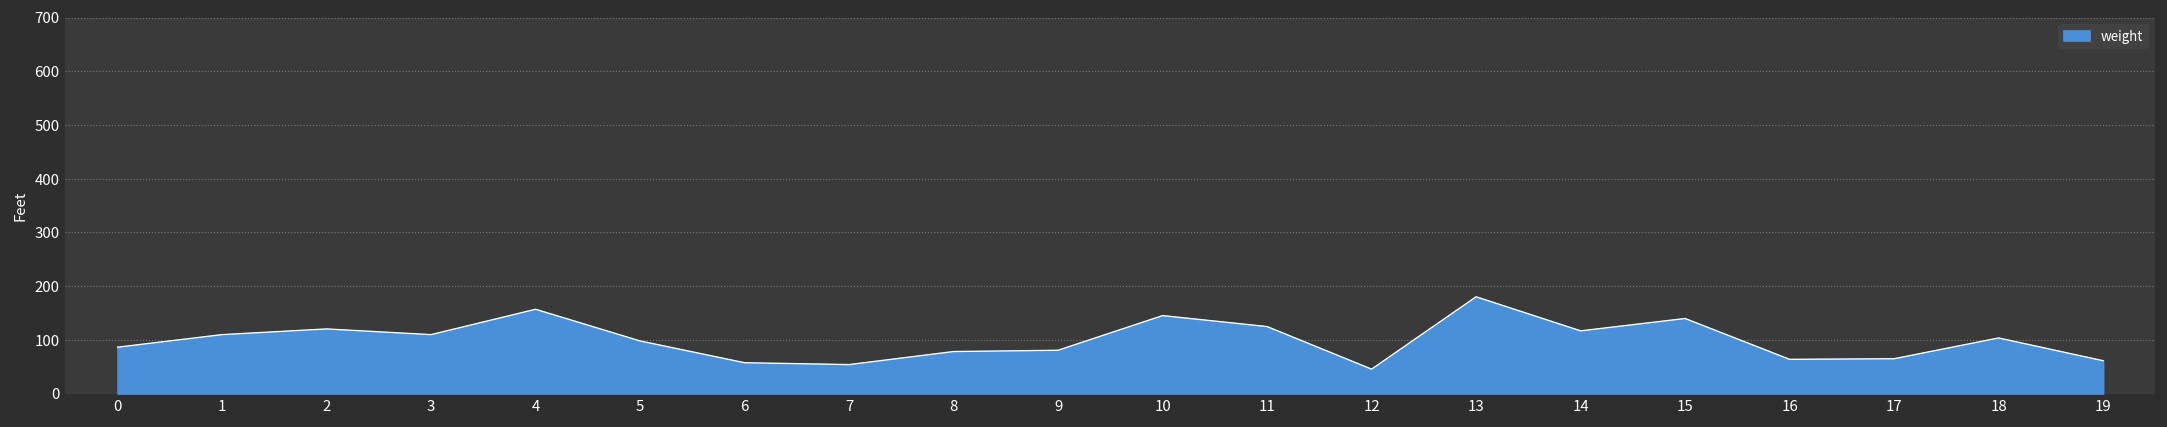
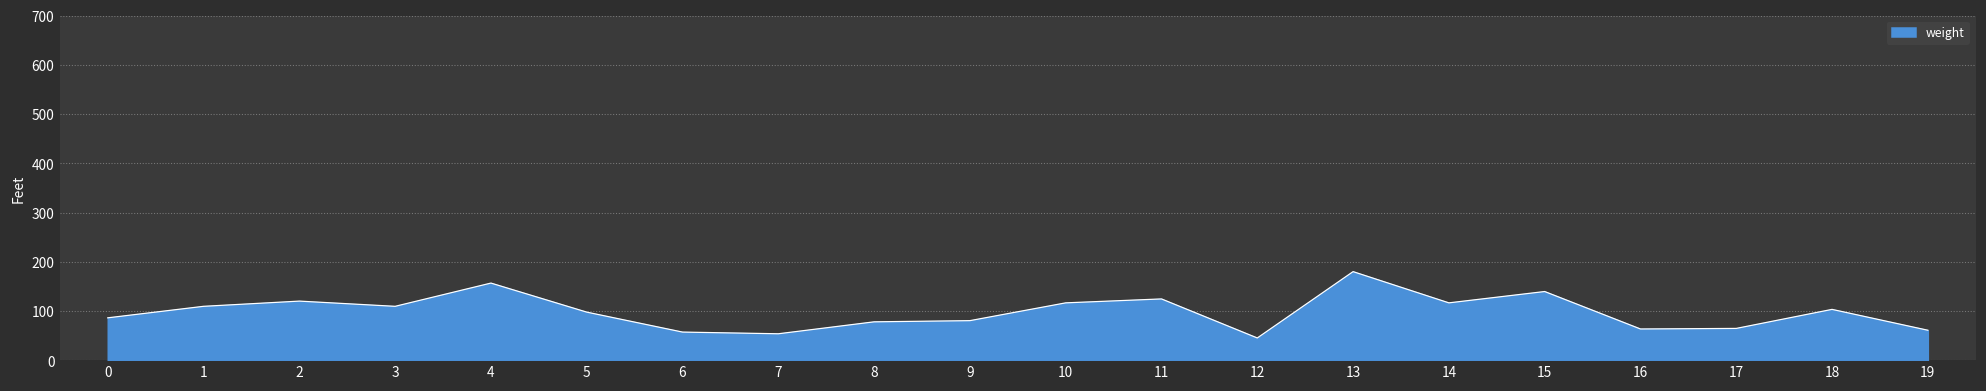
10: 150 -> 120
